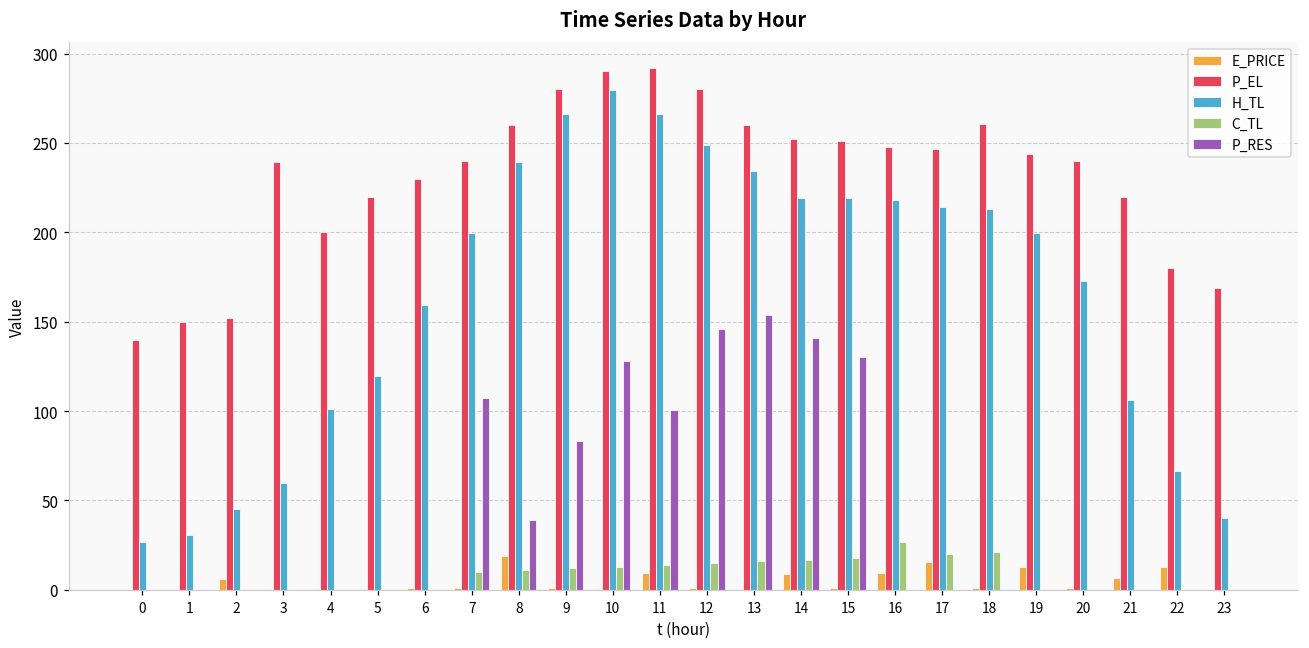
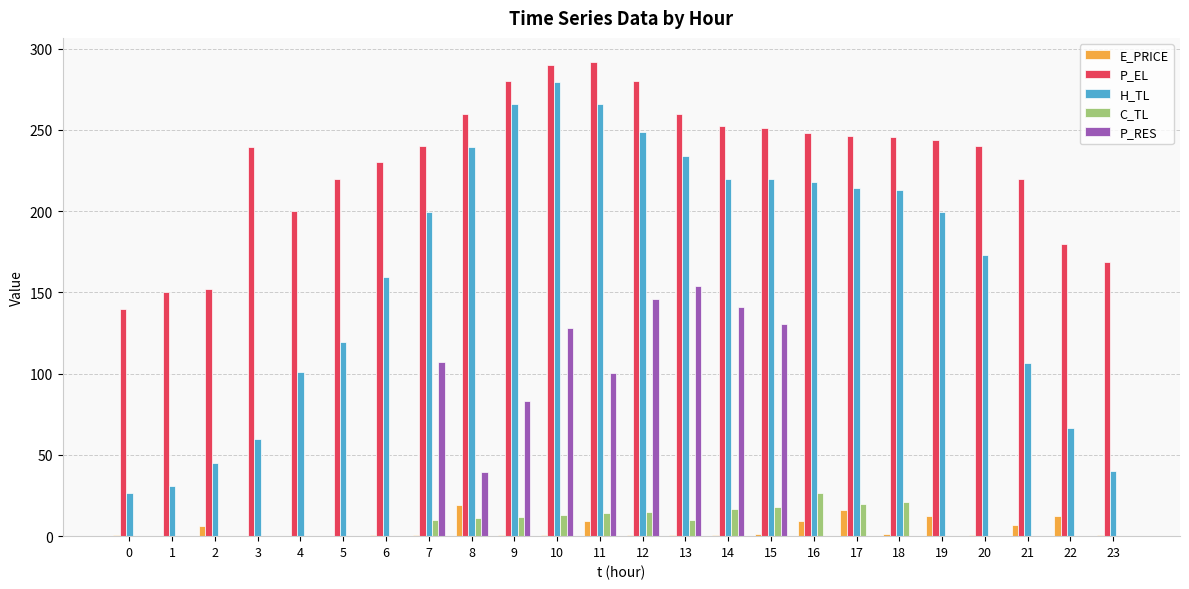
C_TL, 13: 16 -> 10
E_PRICE, 14: 9 -> 1
P_EL, 18: 261 -> 246
